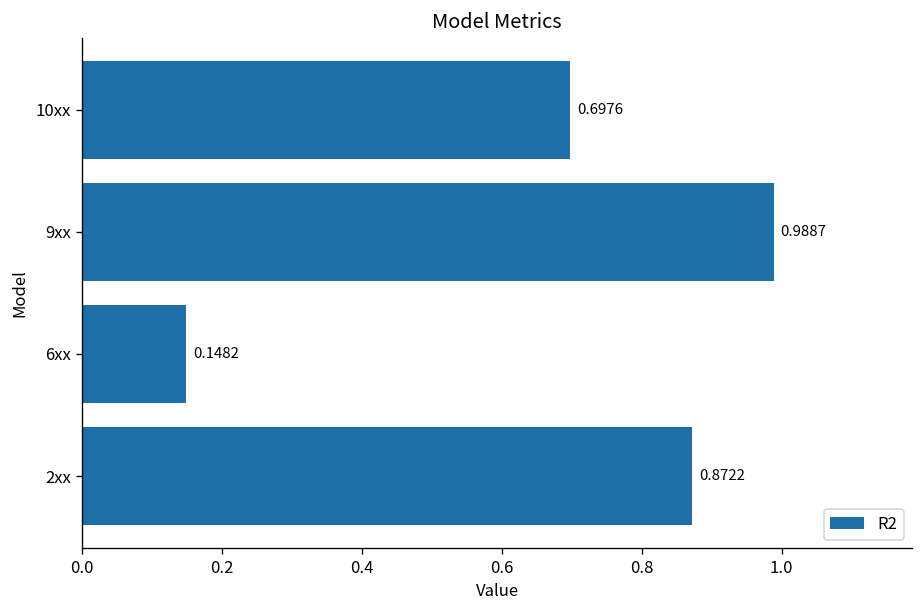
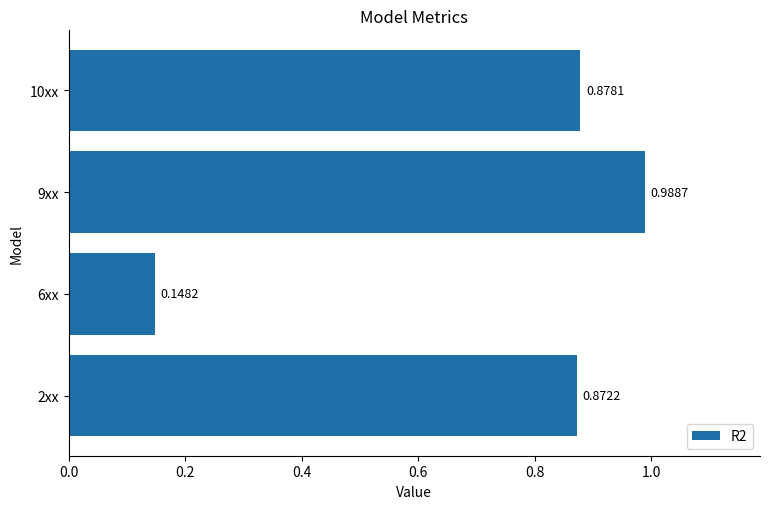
10xx: 0.6976 -> 0.8781
